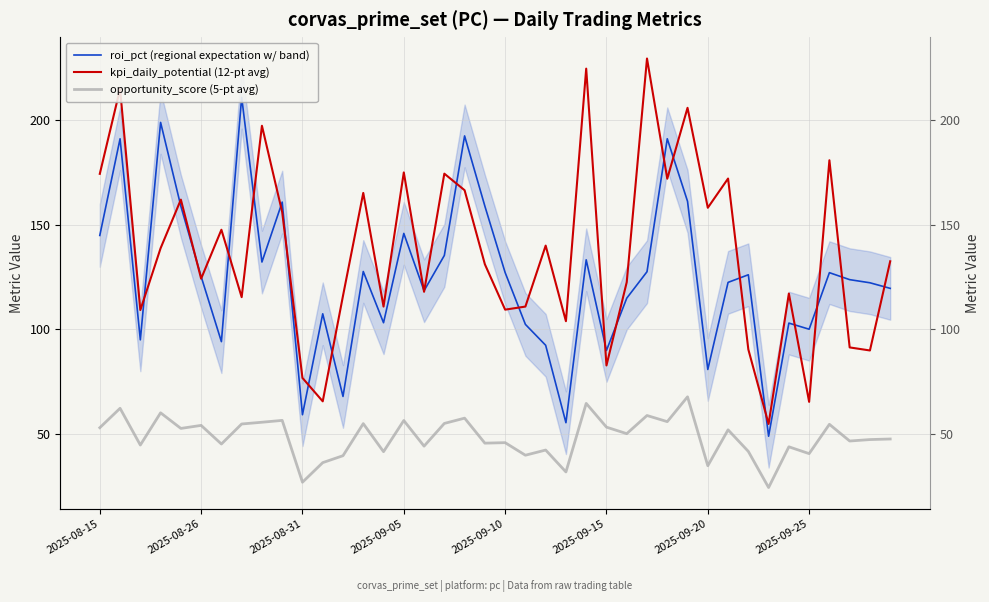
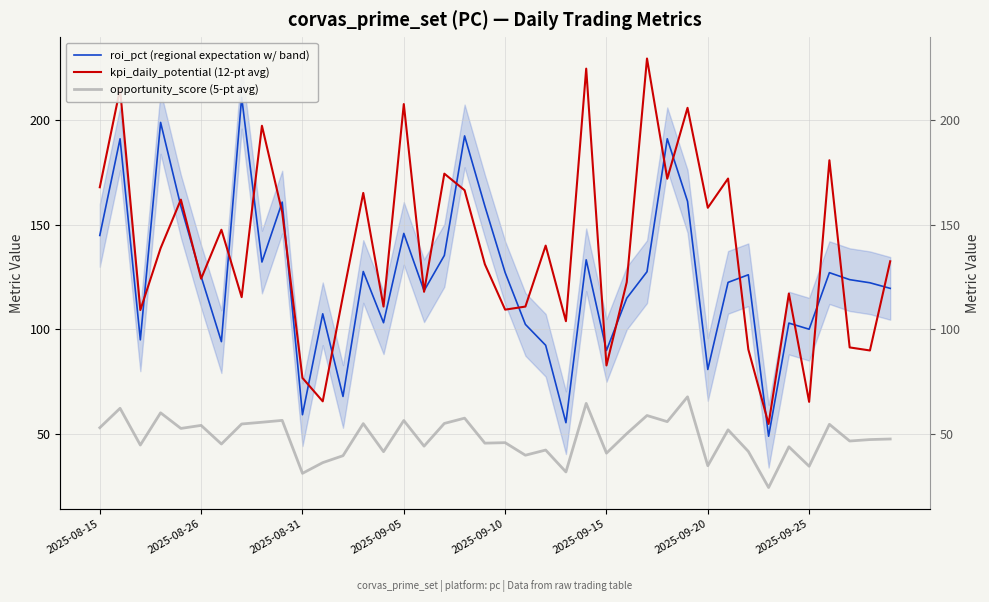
kpi_daily_potential (12-pt avg), 2025-08-15: 174 -> 168
opportunity_score (5-pt avg), 2025-08-31: 27 -> 31
kpi_daily_potential (12-pt avg), 2025-09-05: 175 -> 208
opportunity_score (5-pt avg), 2025-09-15: 53 -> 41
opportunity_score (5-pt avg), 2025-09-25: 40 -> 34
